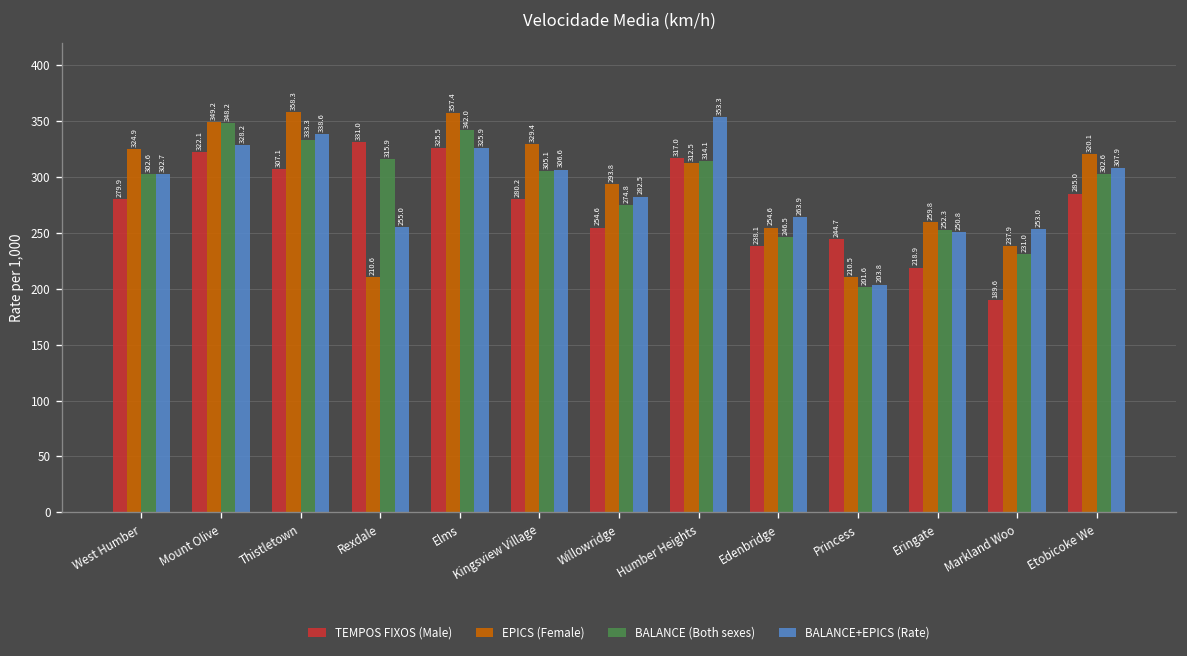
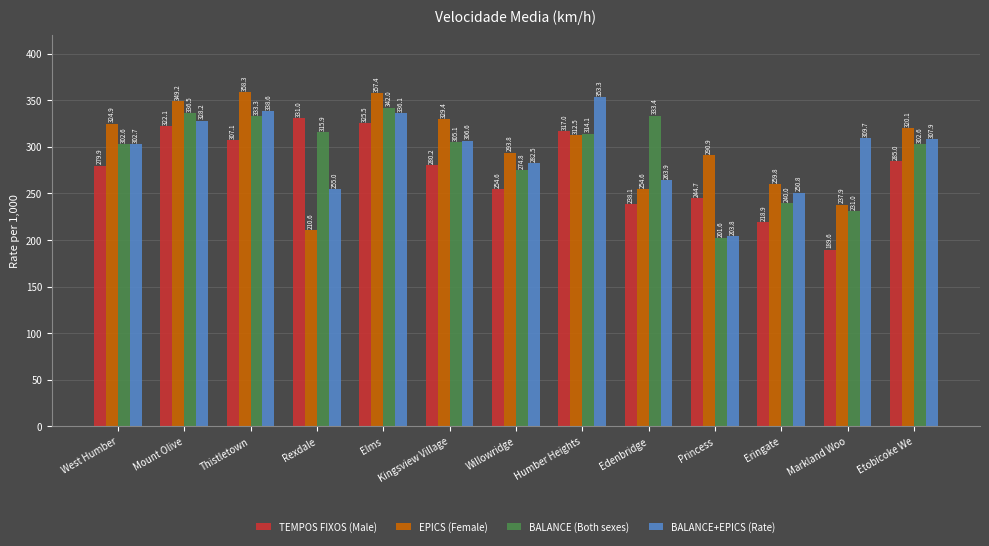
BALANCE (Both sexes), Mount Olive: 348.2 -> 336.5
BALANCE+EPICS (Rate), Elms: 325.9 -> 336.1
BALANCE (Both sexes), Edenbridge: 246.5 -> 333.4
EPICS (Female), Princess: 210.5 -> 290.9
BALANCE (Both sexes), Eringate: 252.3 -> 240.0
BALANCE+EPICS (Rate), Markland Woo: 253.0 -> 309.7
